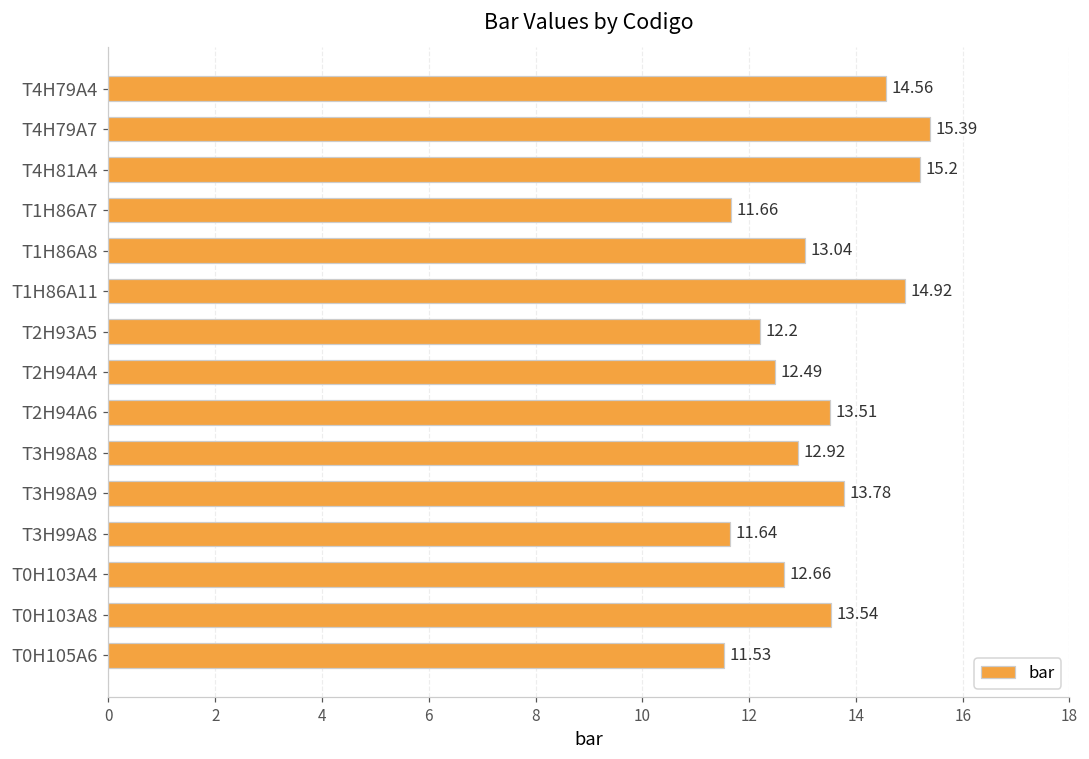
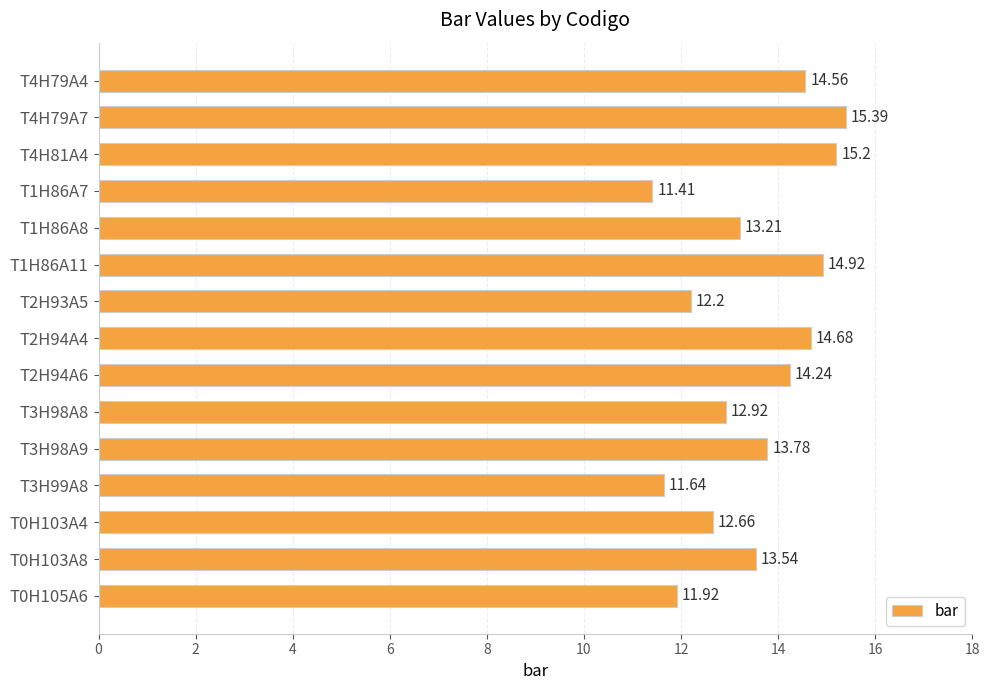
T1H86A7: 11.66 -> 11.41
T1H86A8: 13.04 -> 13.21
T2H94A4: 12.49 -> 14.68
T2H94A6: 13.51 -> 14.24
T0H105A6: 11.53 -> 11.92
